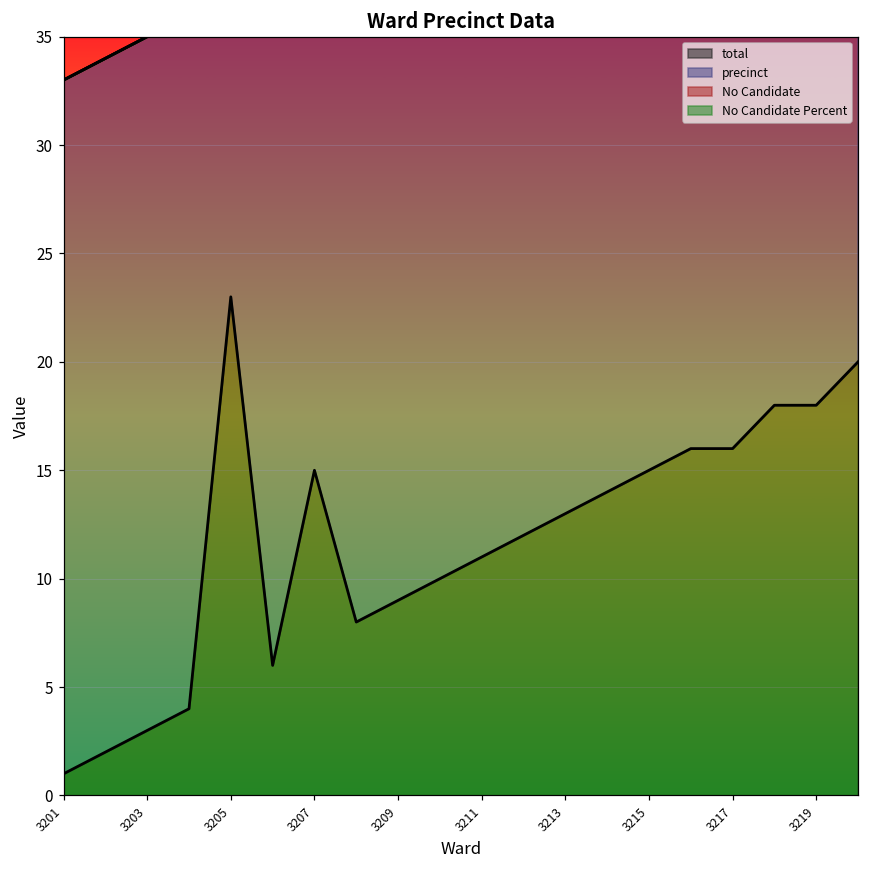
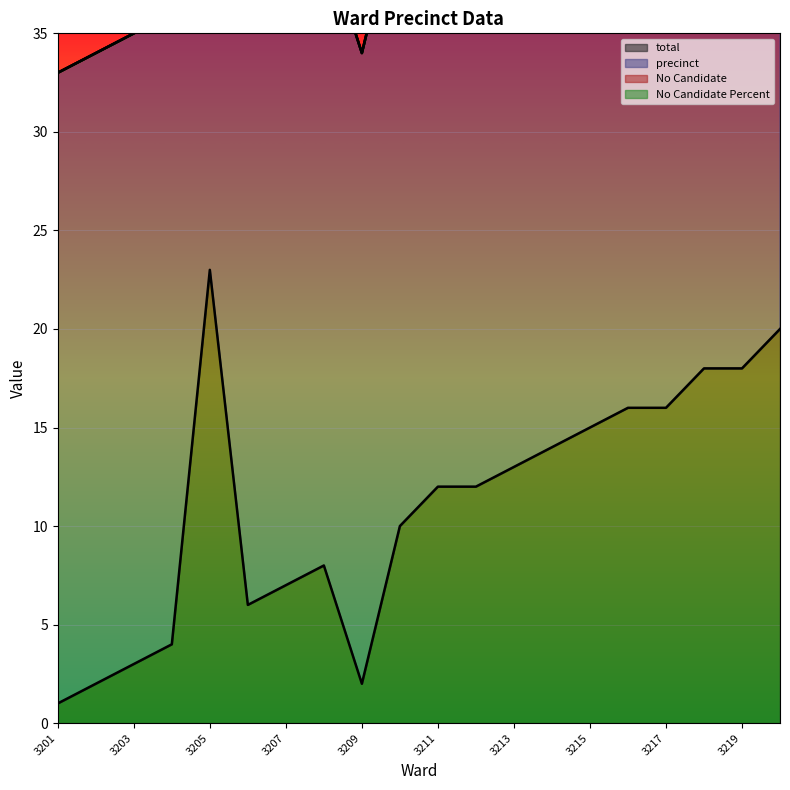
total, 3207: 15 -> 7
total, 3209: 9 -> 2
total, 3211: 11 -> 12
